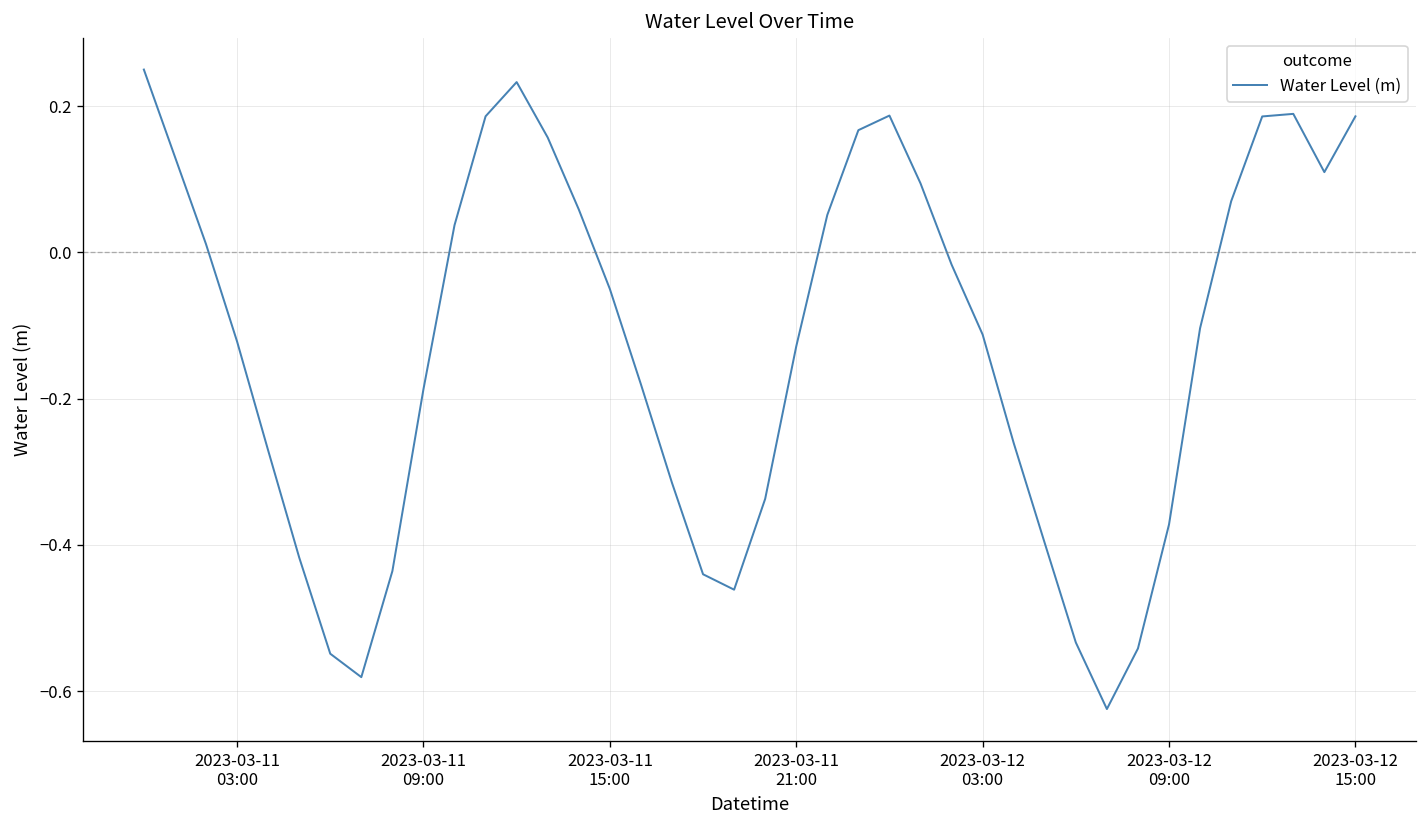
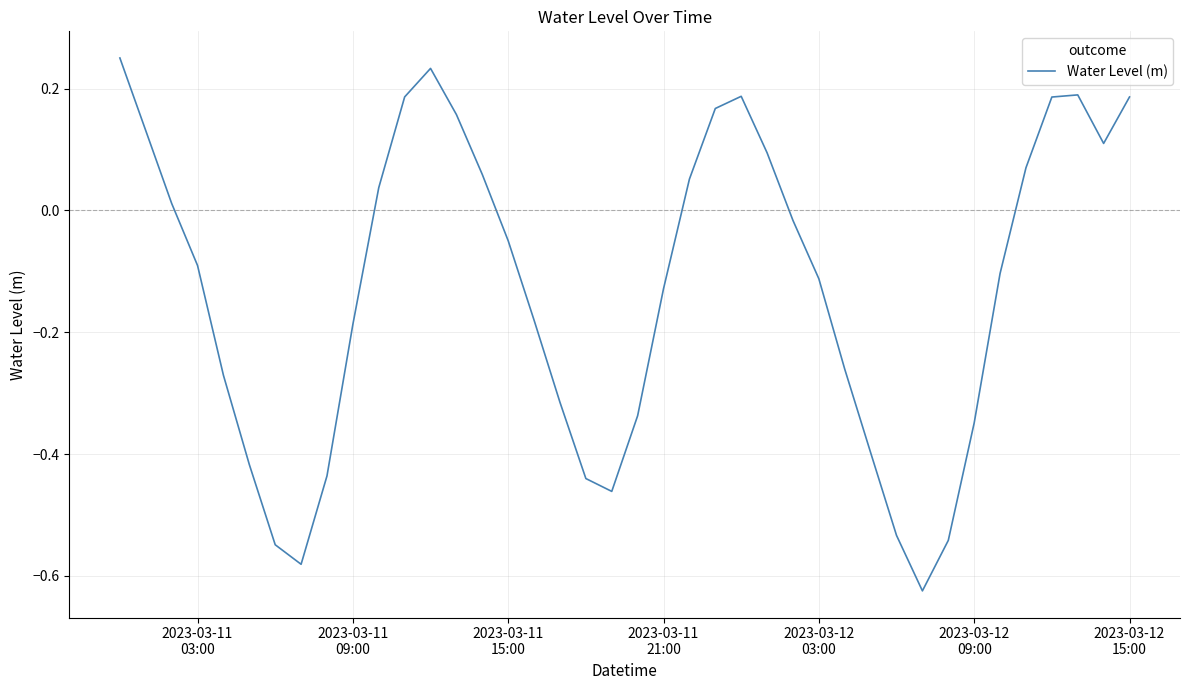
2023-03-11 03:00: -0.12 -> -0.09
2023-03-12 09:00: -0.37 -> -0.35
